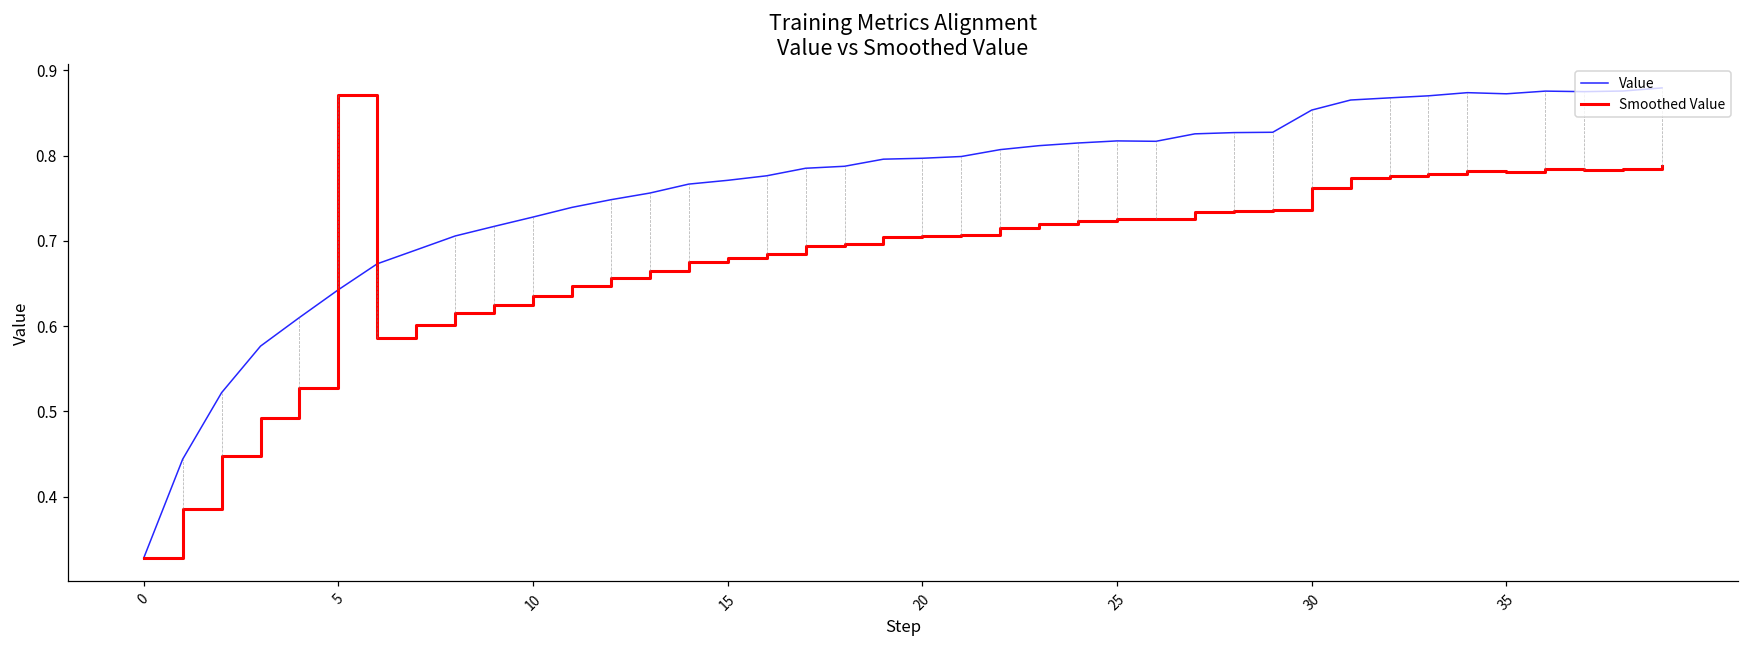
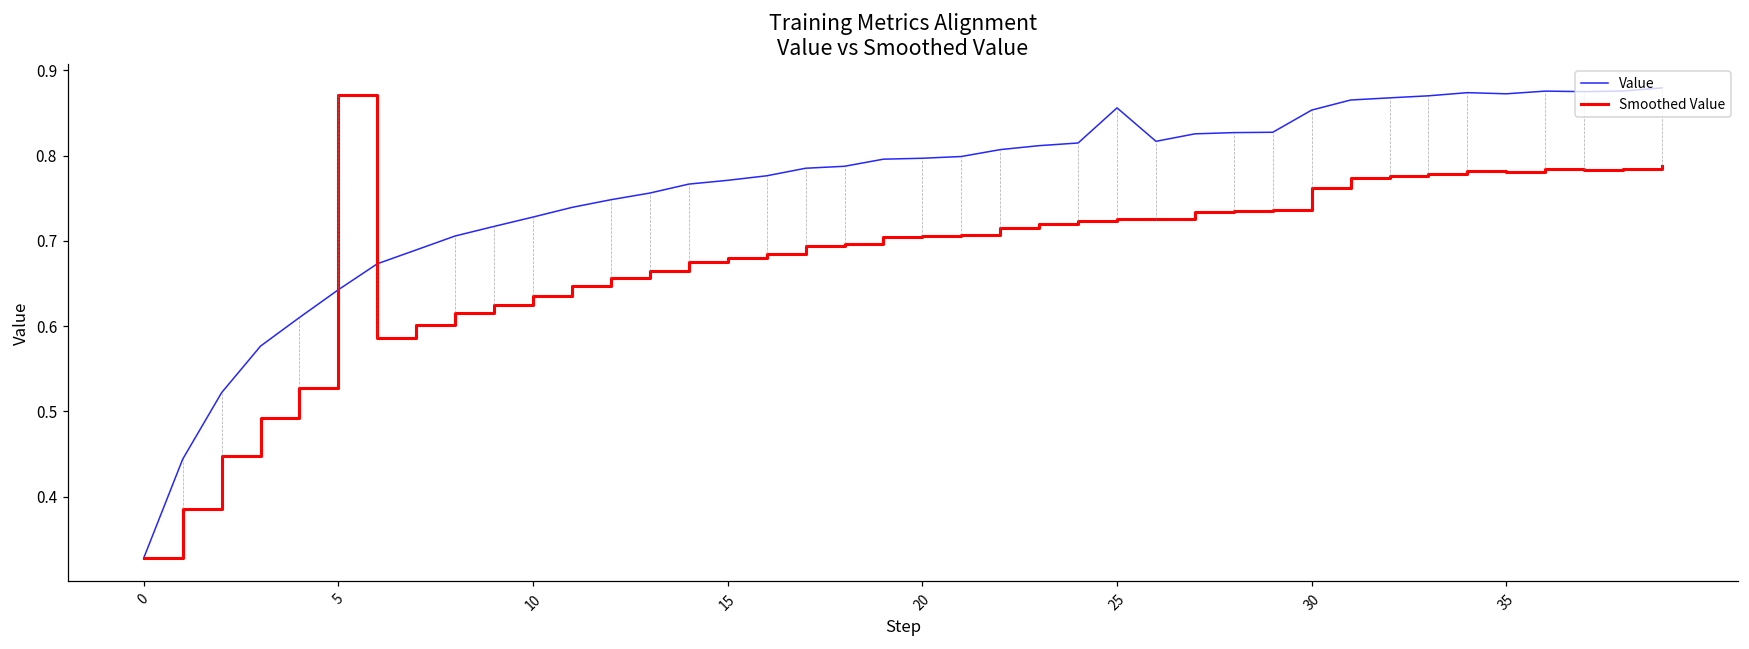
Value, 25: 0.82 -> 0.86
